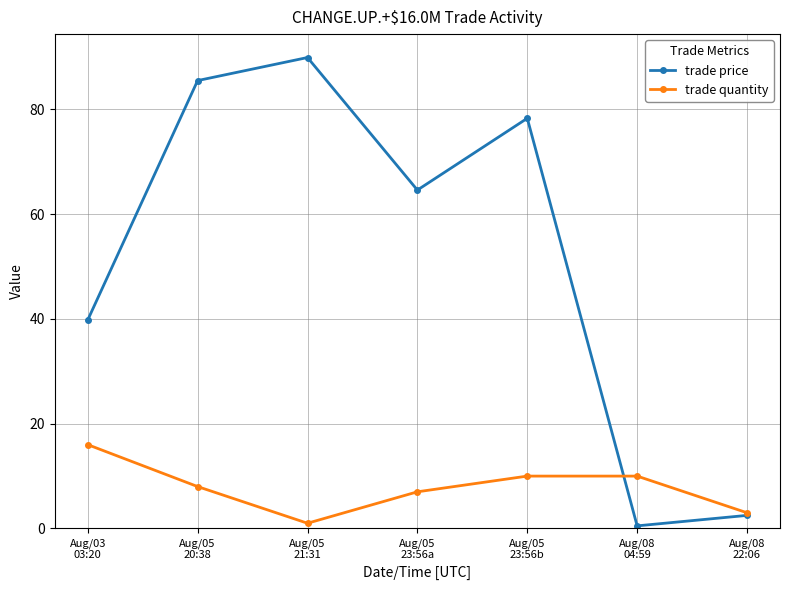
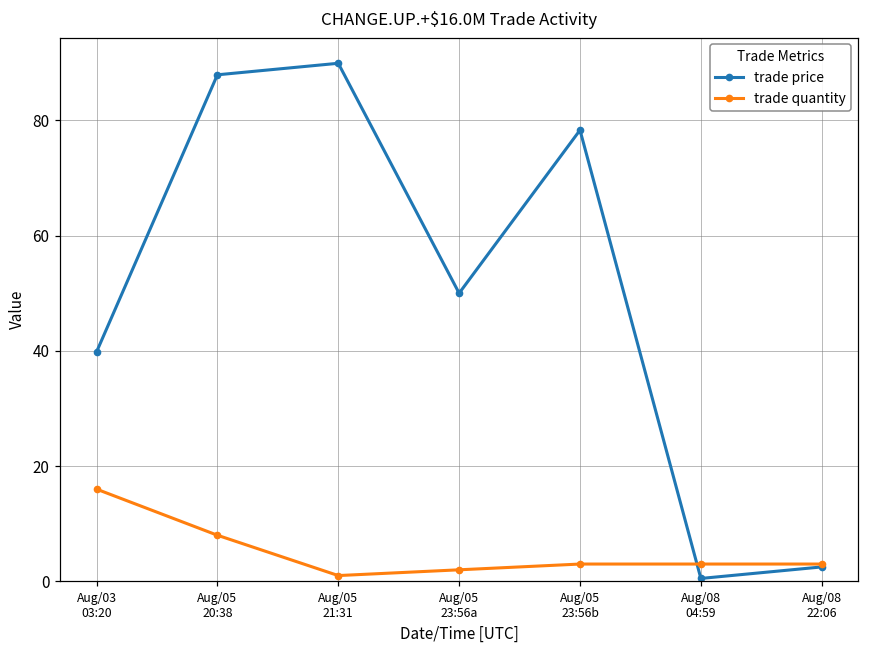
trade price, Aug/05 20:38: 86 -> 88
trade price, Aug/05 23:56a: 65 -> 50
trade quantity, Aug/05 23:56a: 7 -> 2
trade quantity, Aug/05 23:56b: 10 -> 3
trade quantity, Aug/08 04:59: 10 -> 3
